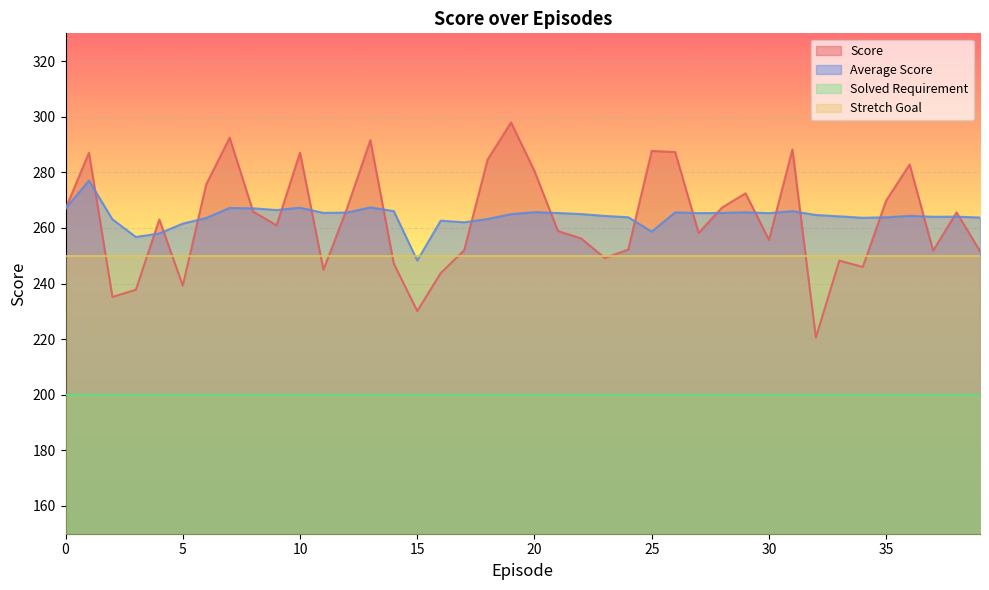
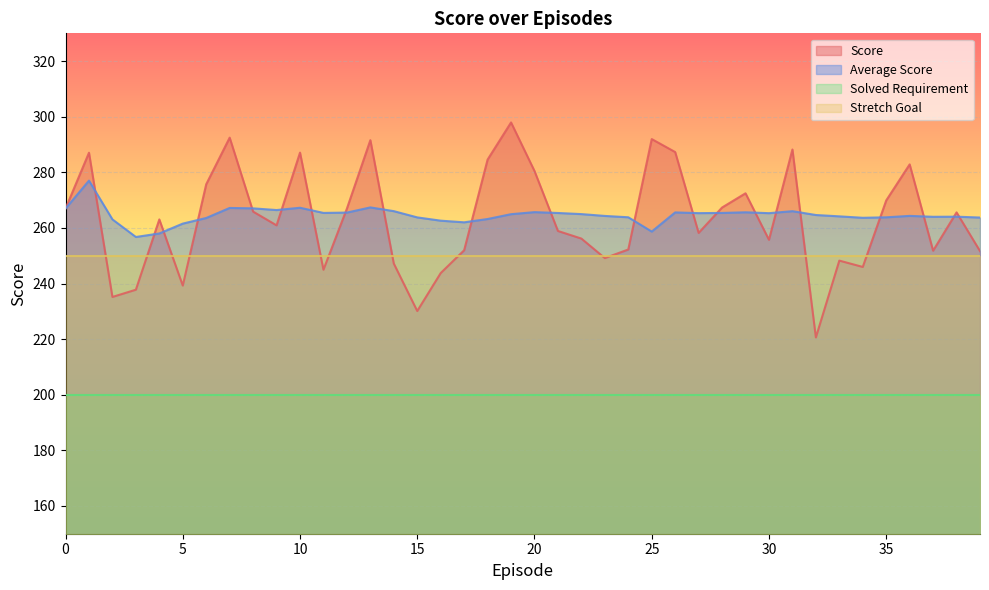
Average Score, 15: 248 -> 264
Score, 25: 288 -> 292
